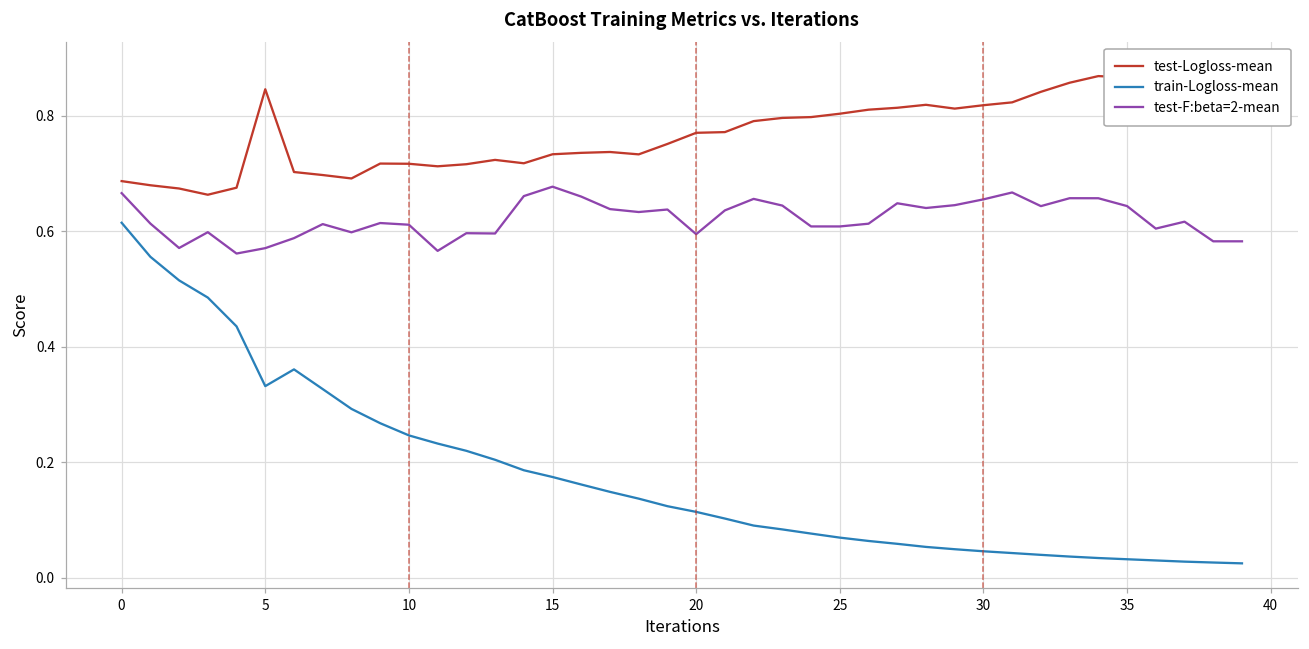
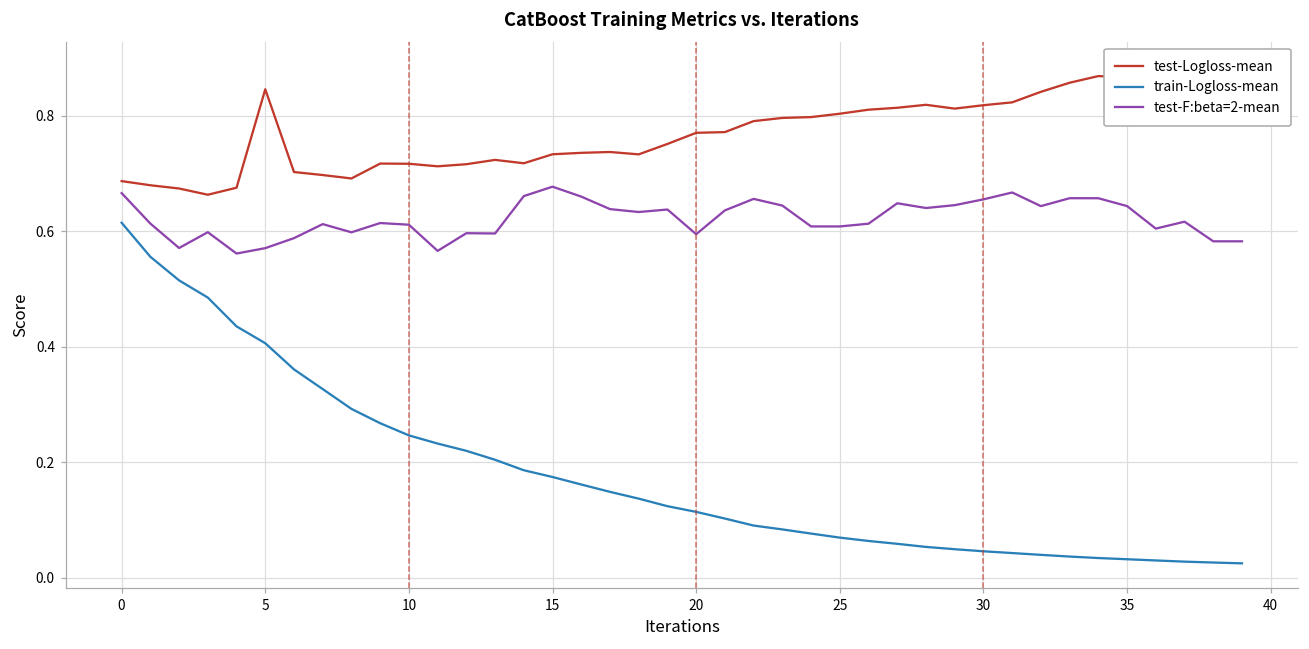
train-Logloss-mean, 5: 0.33 -> 0.41
